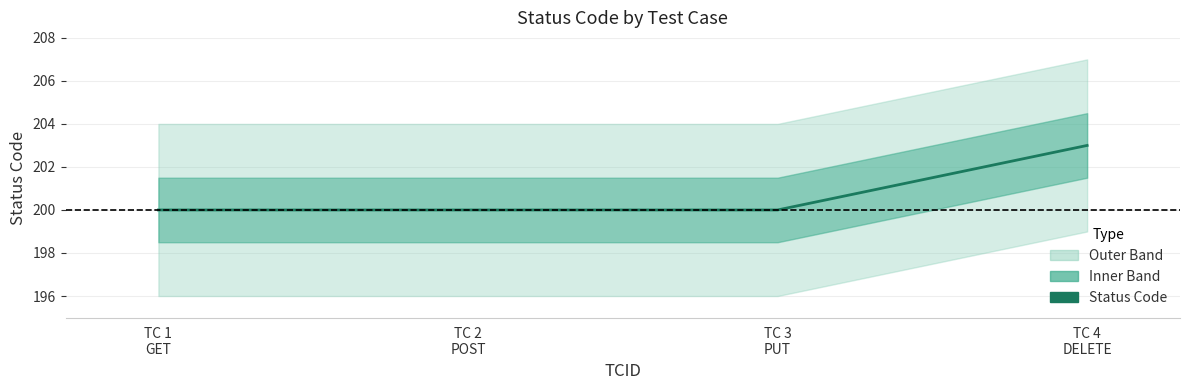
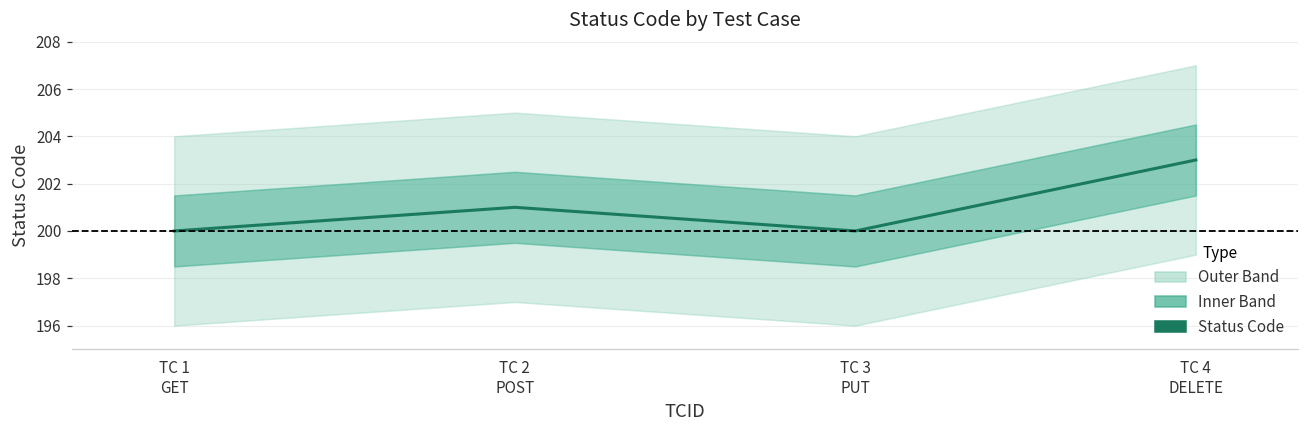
Status Code, TC 2 POST: 200 -> 201
